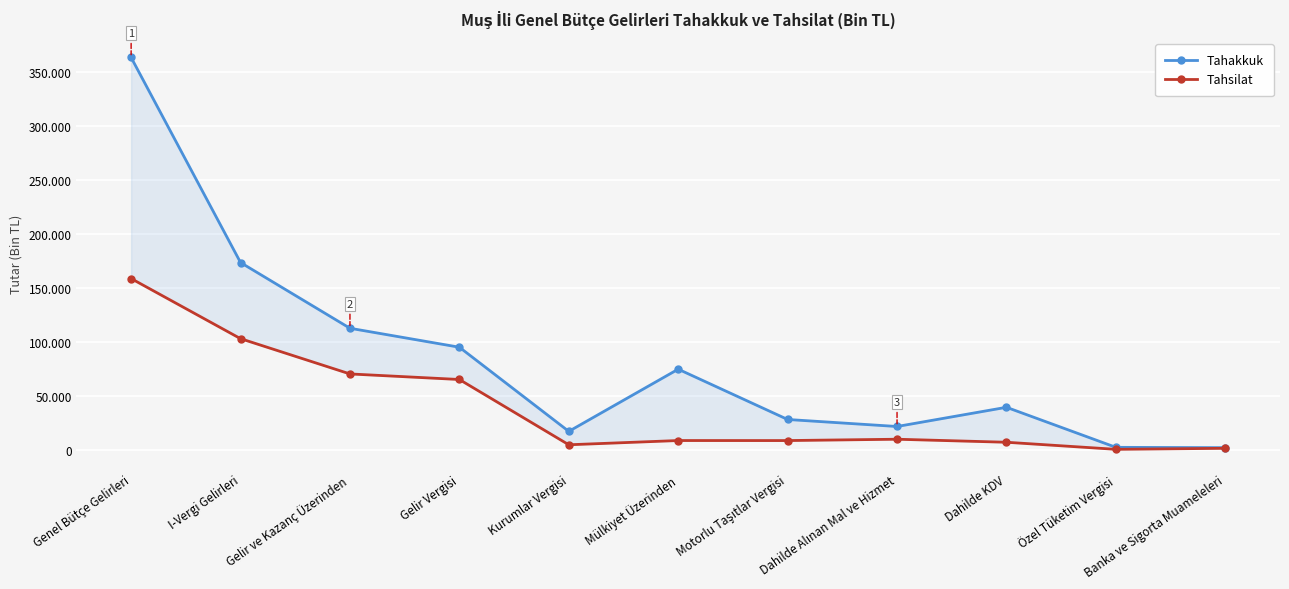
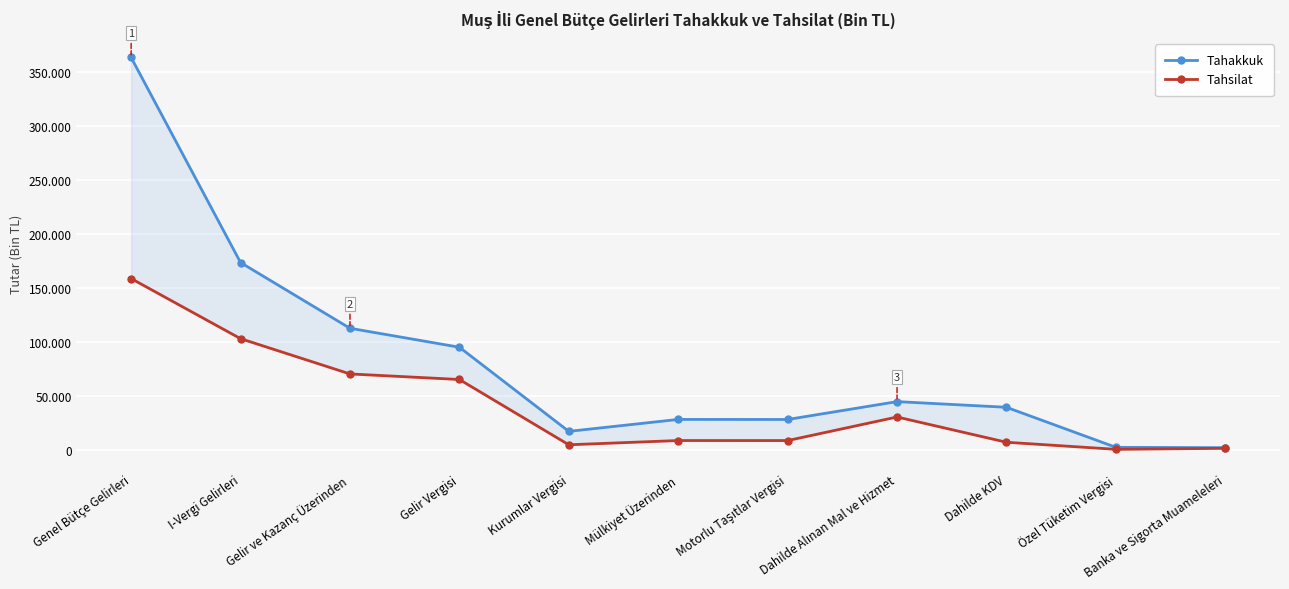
Tahakkuk, Mülkiyet Üzerinden: 75 -> 29
Tahakkuk, Dahilde Alınan Mal ve Hizmet: 22 -> 45
Tahsilat, Dahilde Alınan Mal ve Hizmet: 10 -> 31
